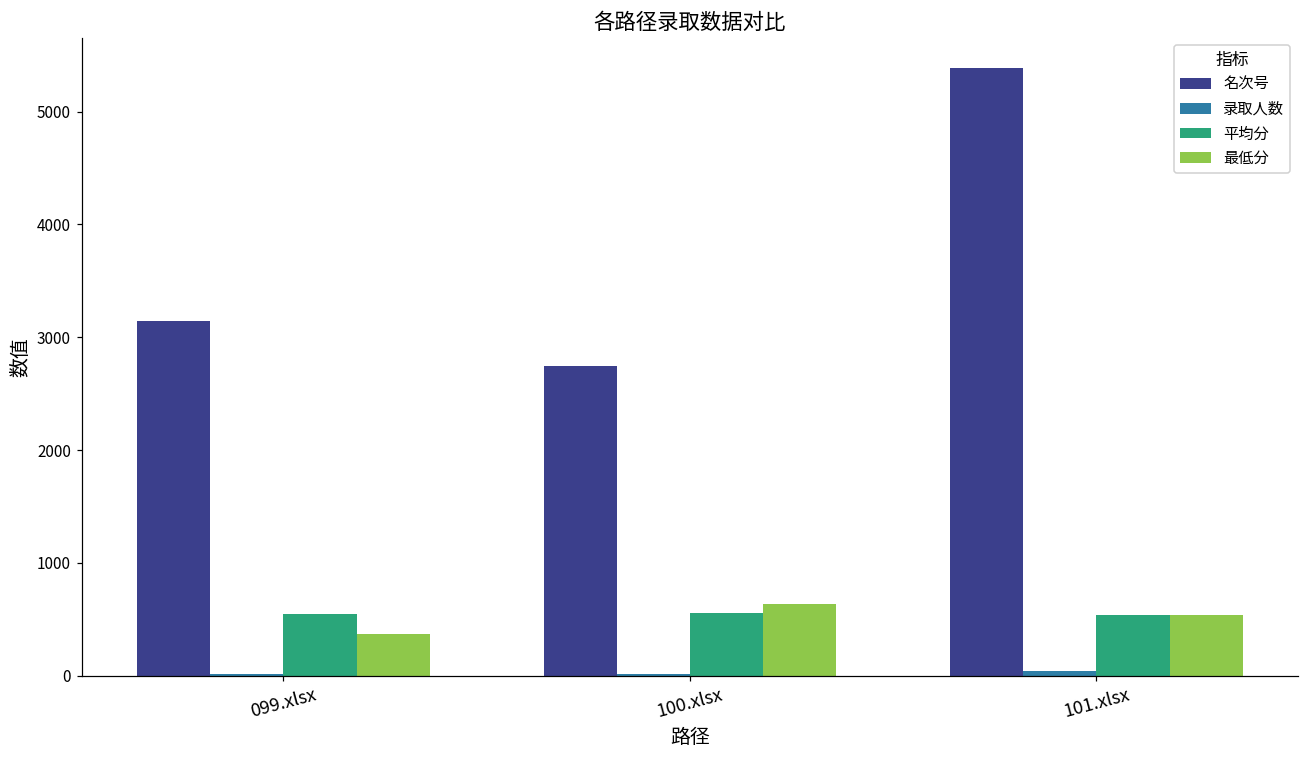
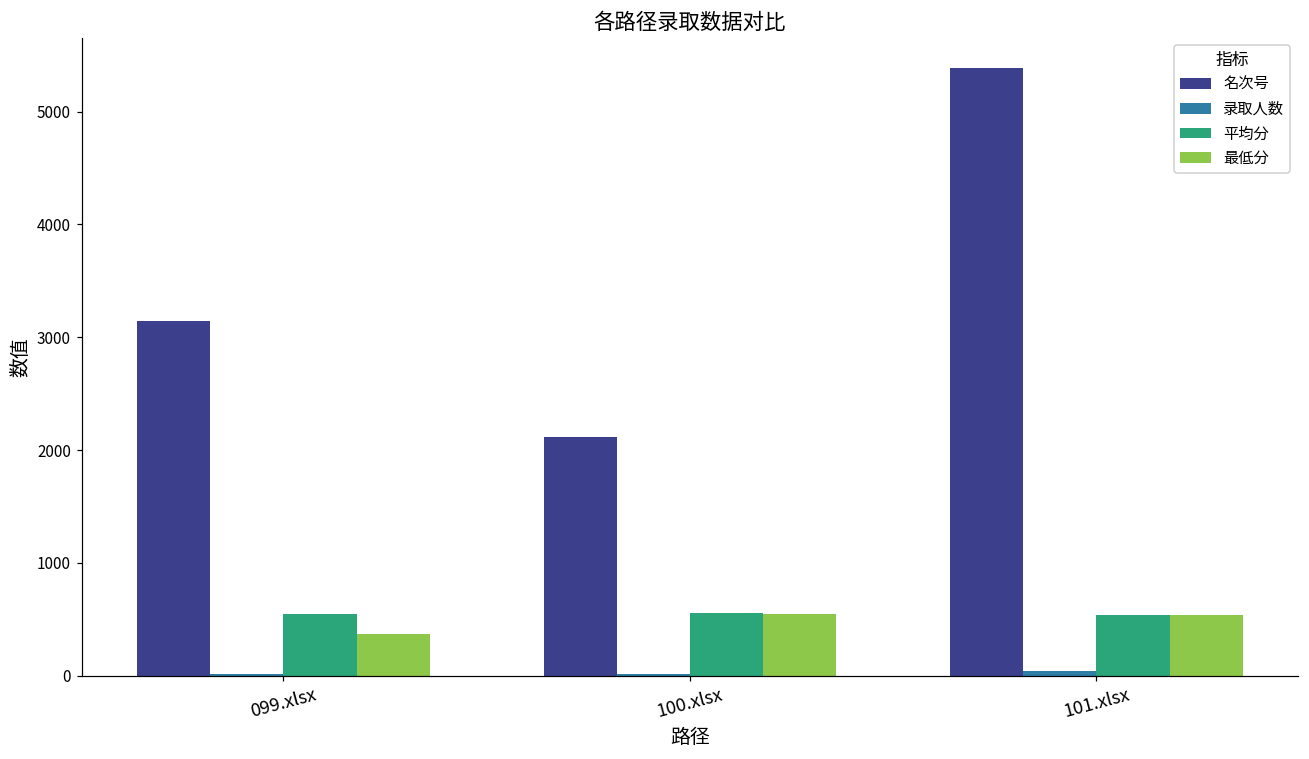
名次号, 100.xlsx: 2750 -> 2120
最低分, 100.xlsx: 640 -> 550
